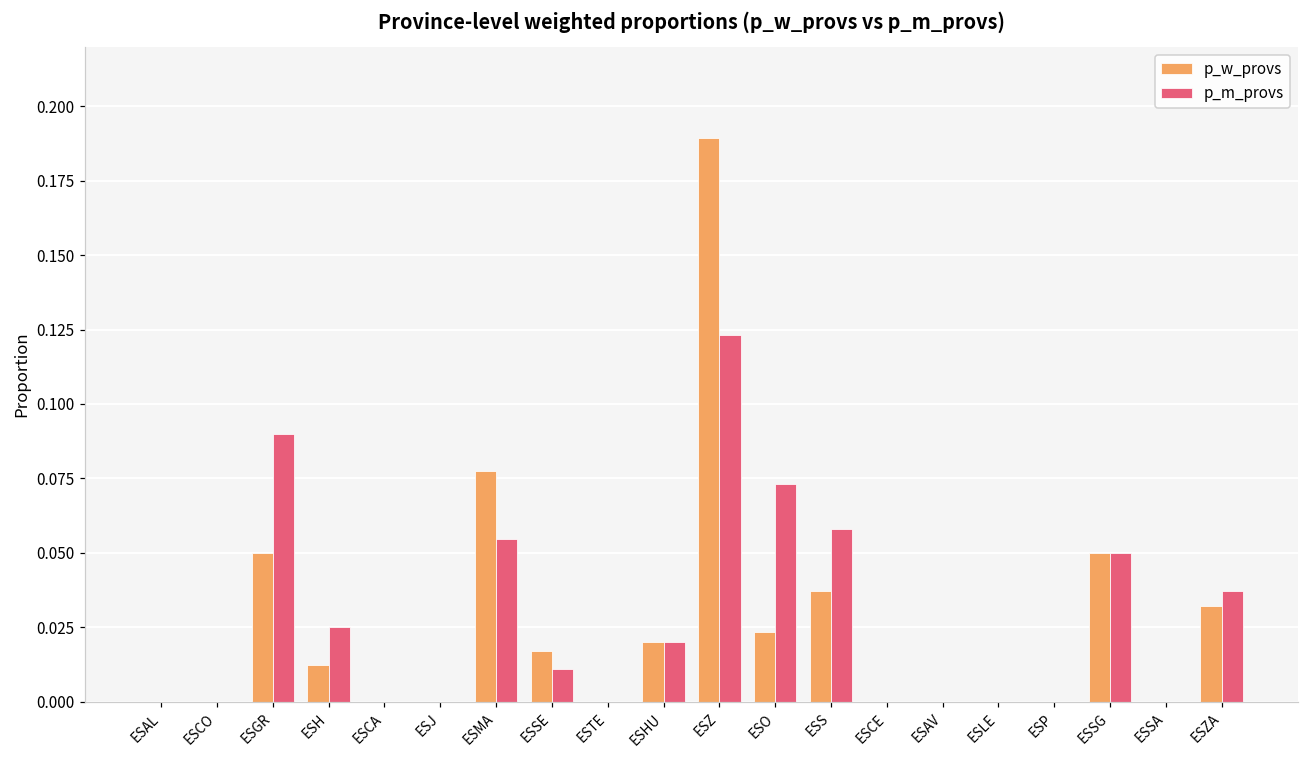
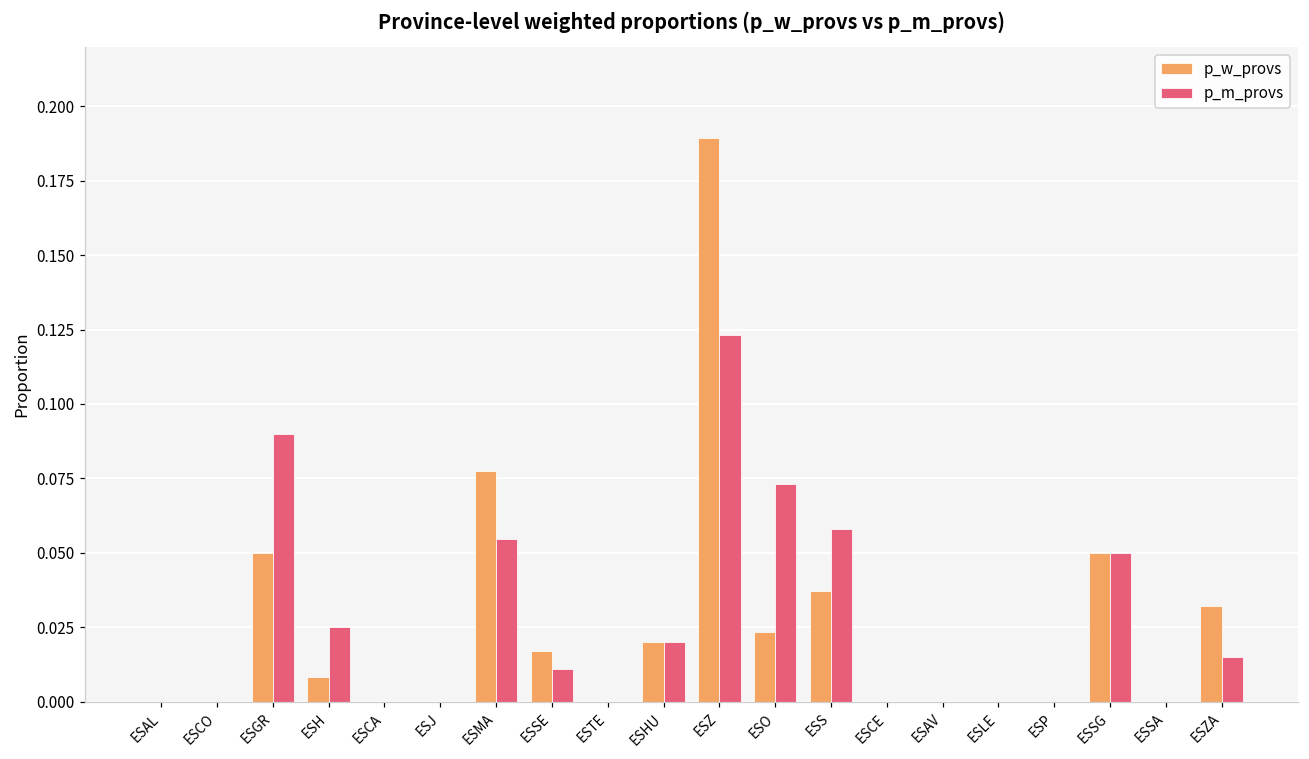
p_w_provs, ESH: 0.012 -> 0.008
p_m_provs, ESZA: 0.037 -> 0.015
